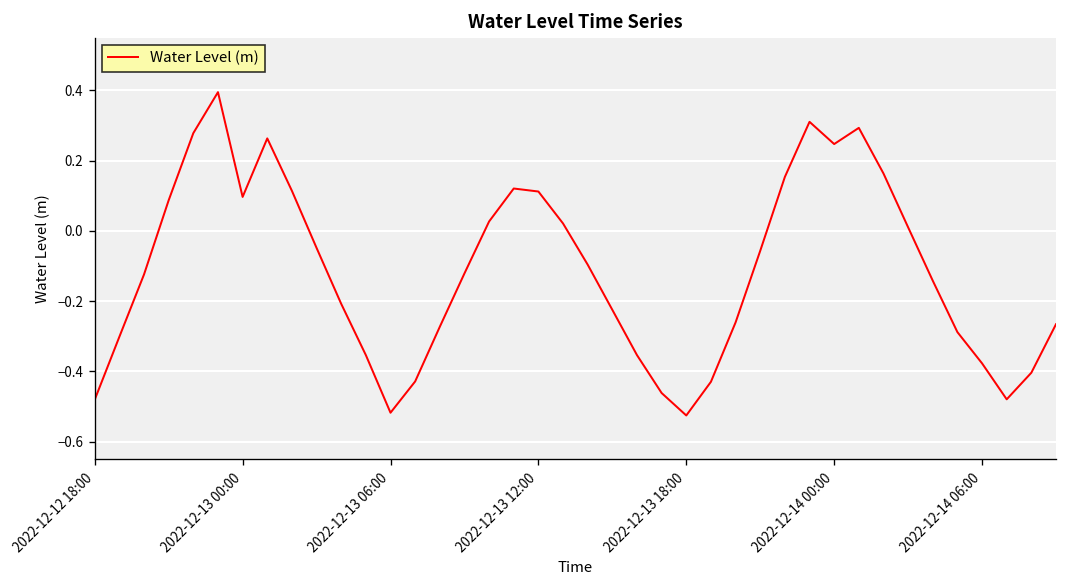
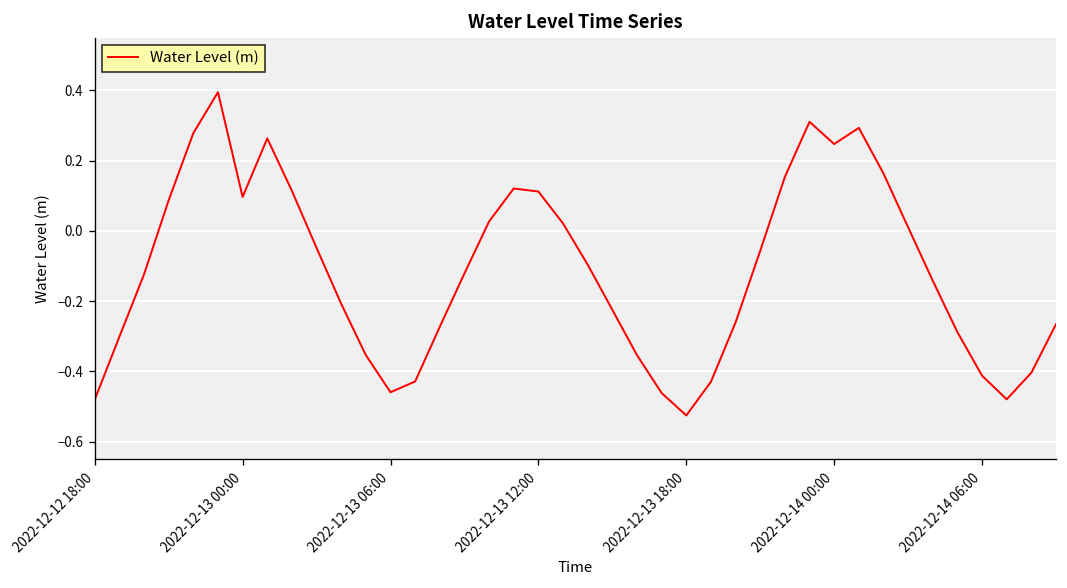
2022-12-13 06:00: -0.52 -> -0.46
2022-12-14 06:00: -0.38 -> -0.41
